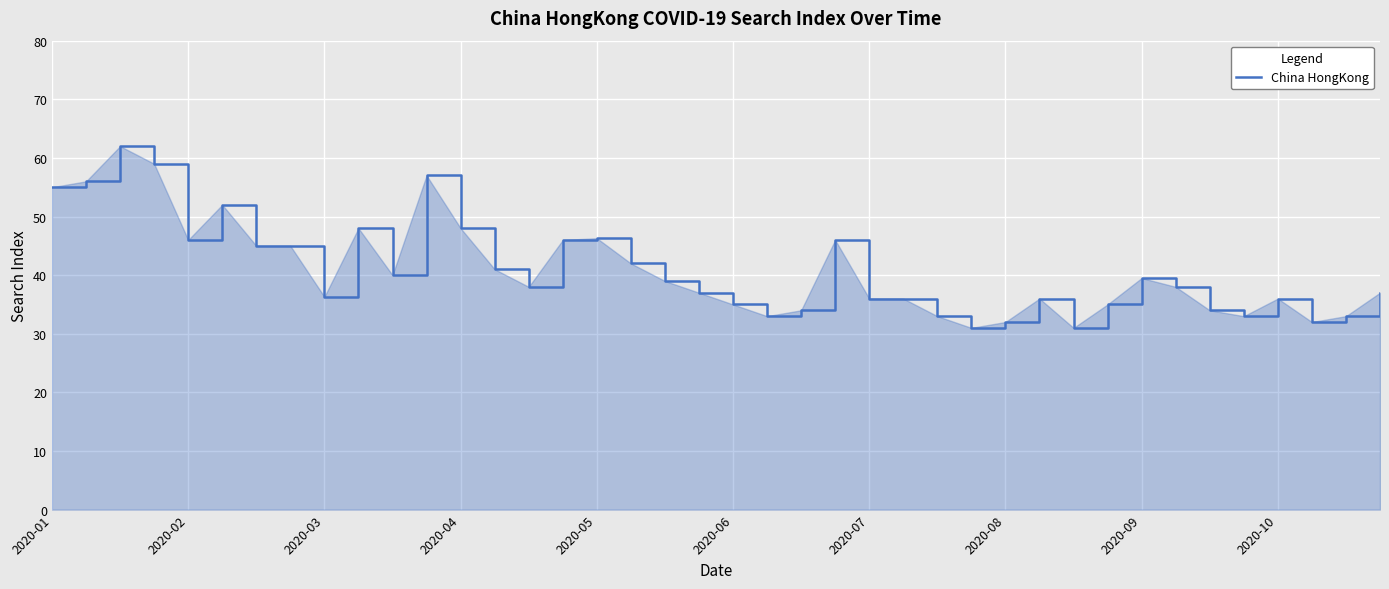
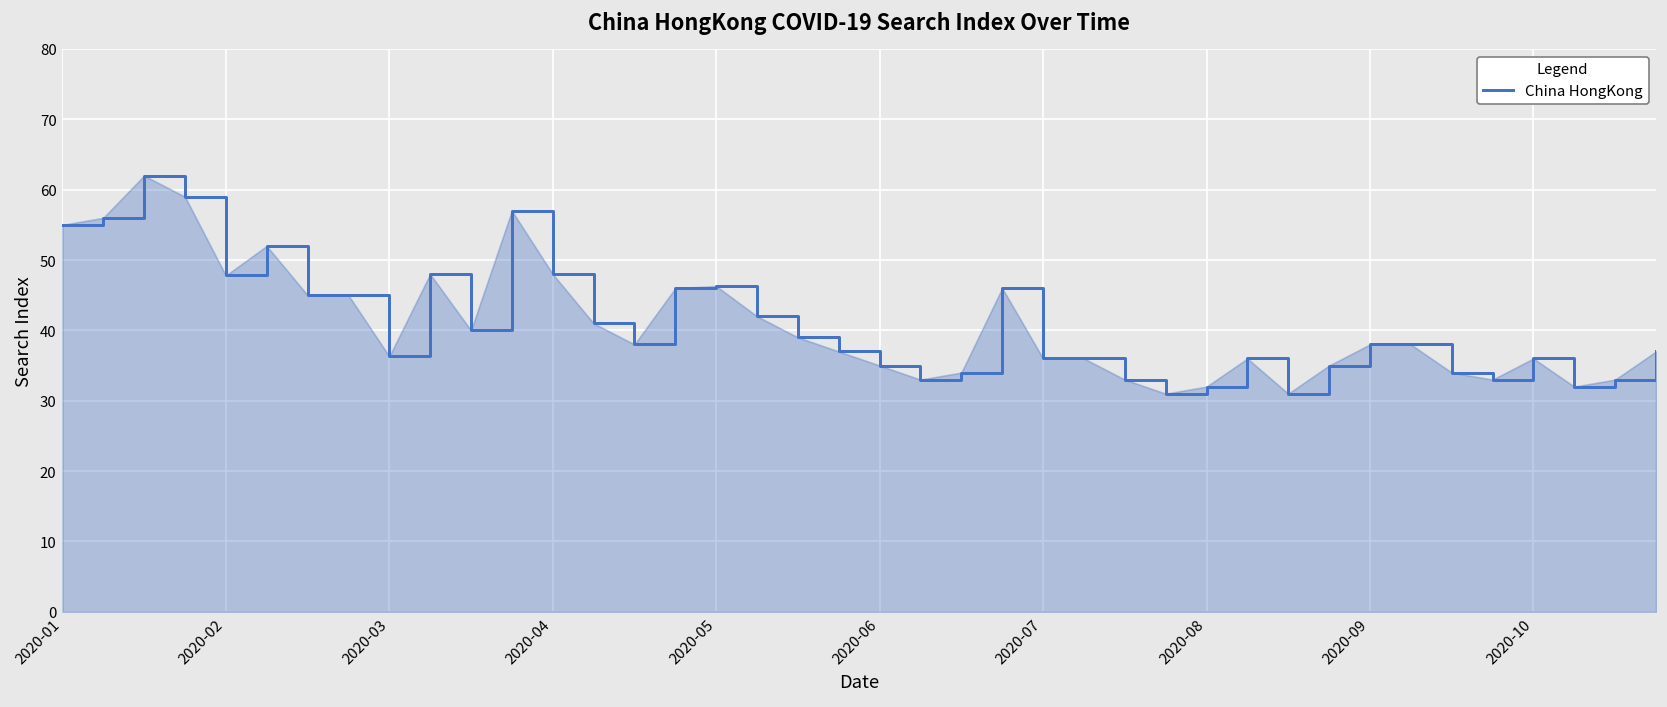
2020-02: 46 -> 48
2020-09: 40 -> 38
